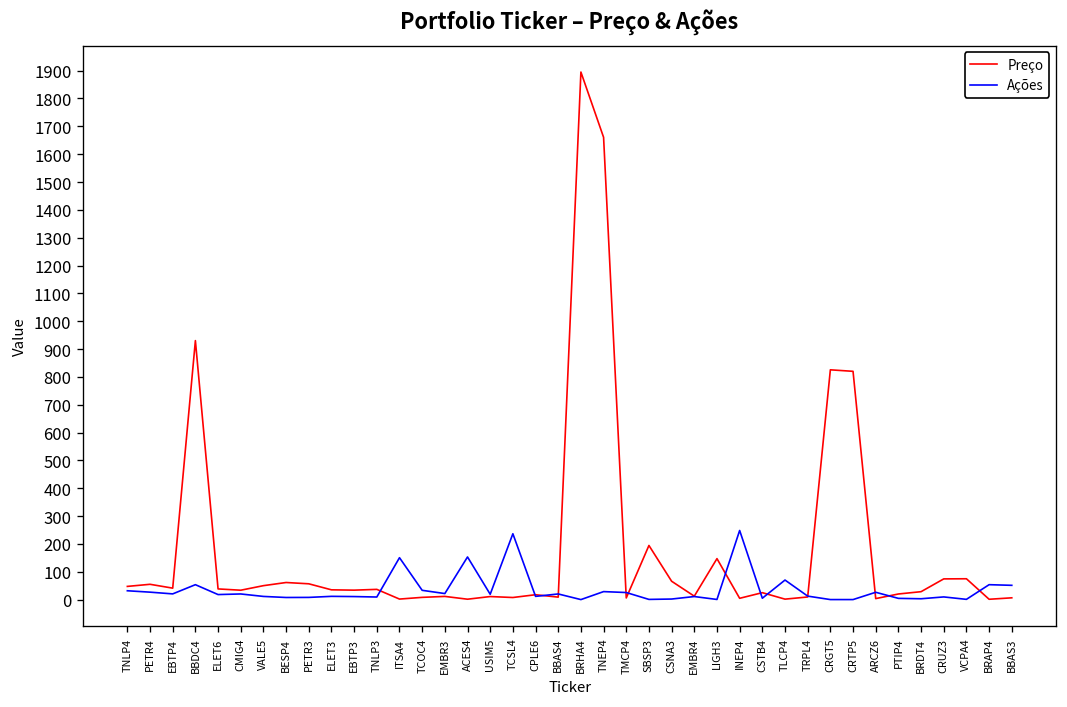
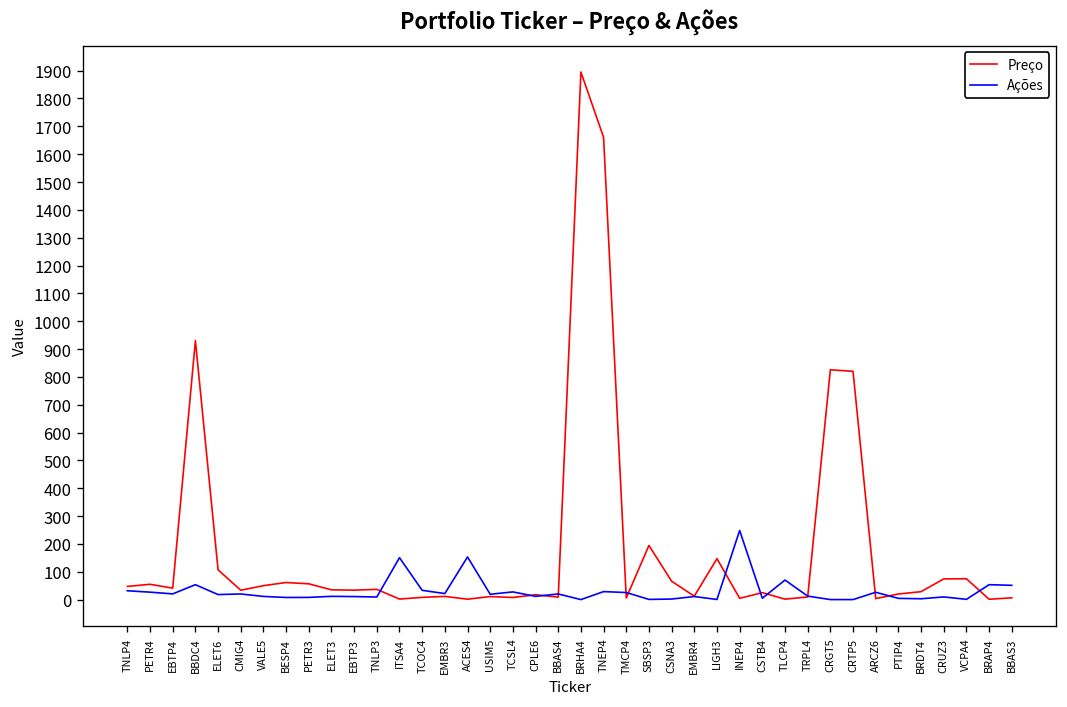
Preço, ELET6: 40 -> 110
Ações, TCSL4: 240 -> 30
